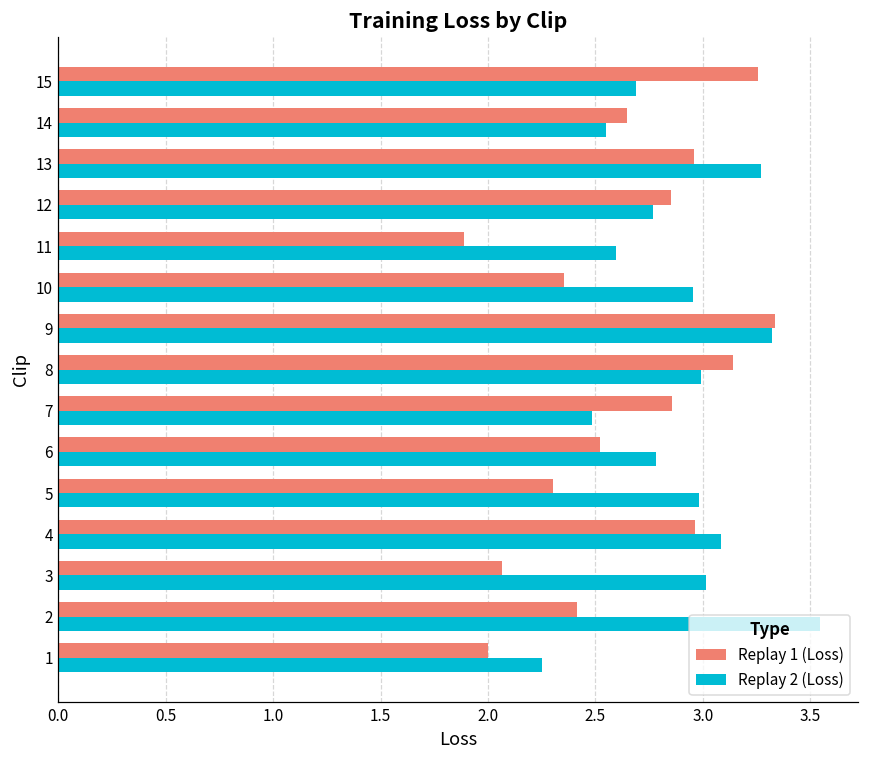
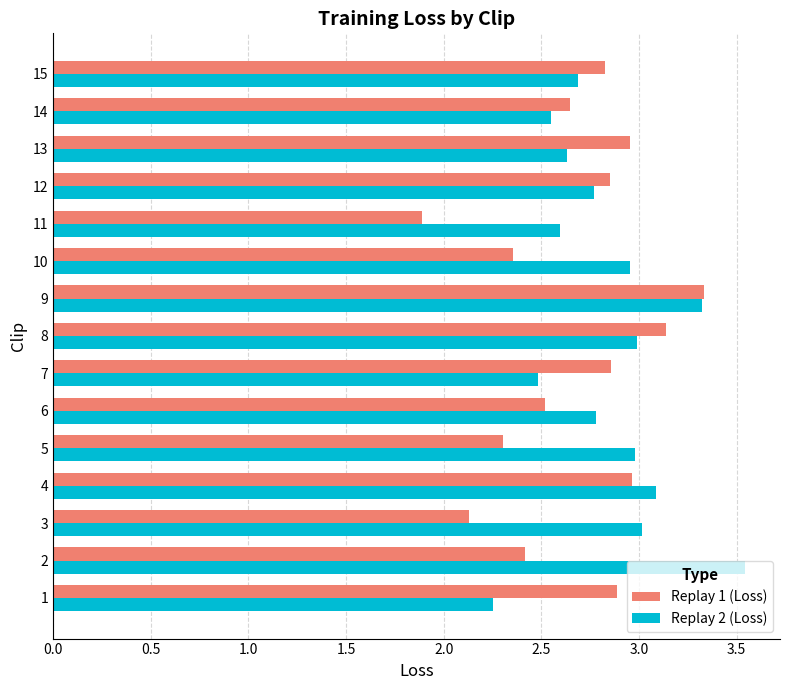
Replay 1 (Loss), 15: 3.26 -> 2.82
Replay 2 (Loss), 13: 3.27 -> 2.63
Replay 1 (Loss), 3: 2.07 -> 2.13
Replay 1 (Loss), 1: 2.00 -> 2.89
